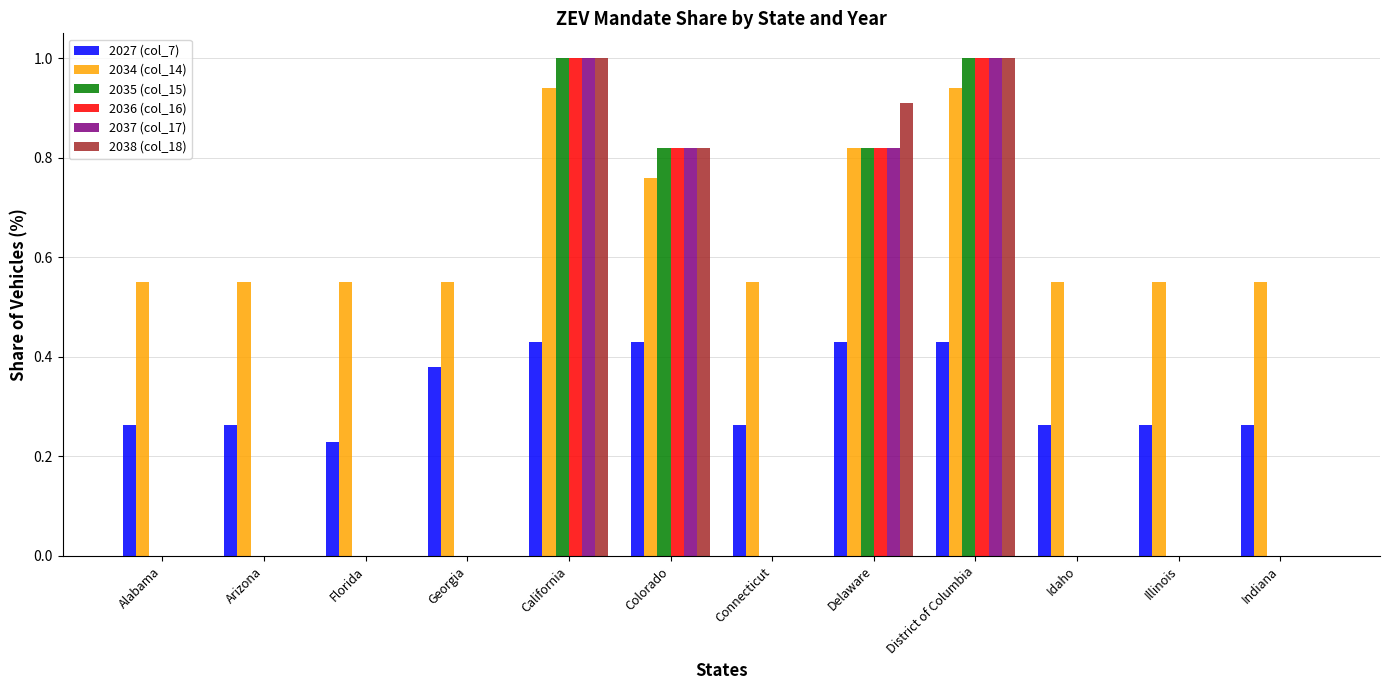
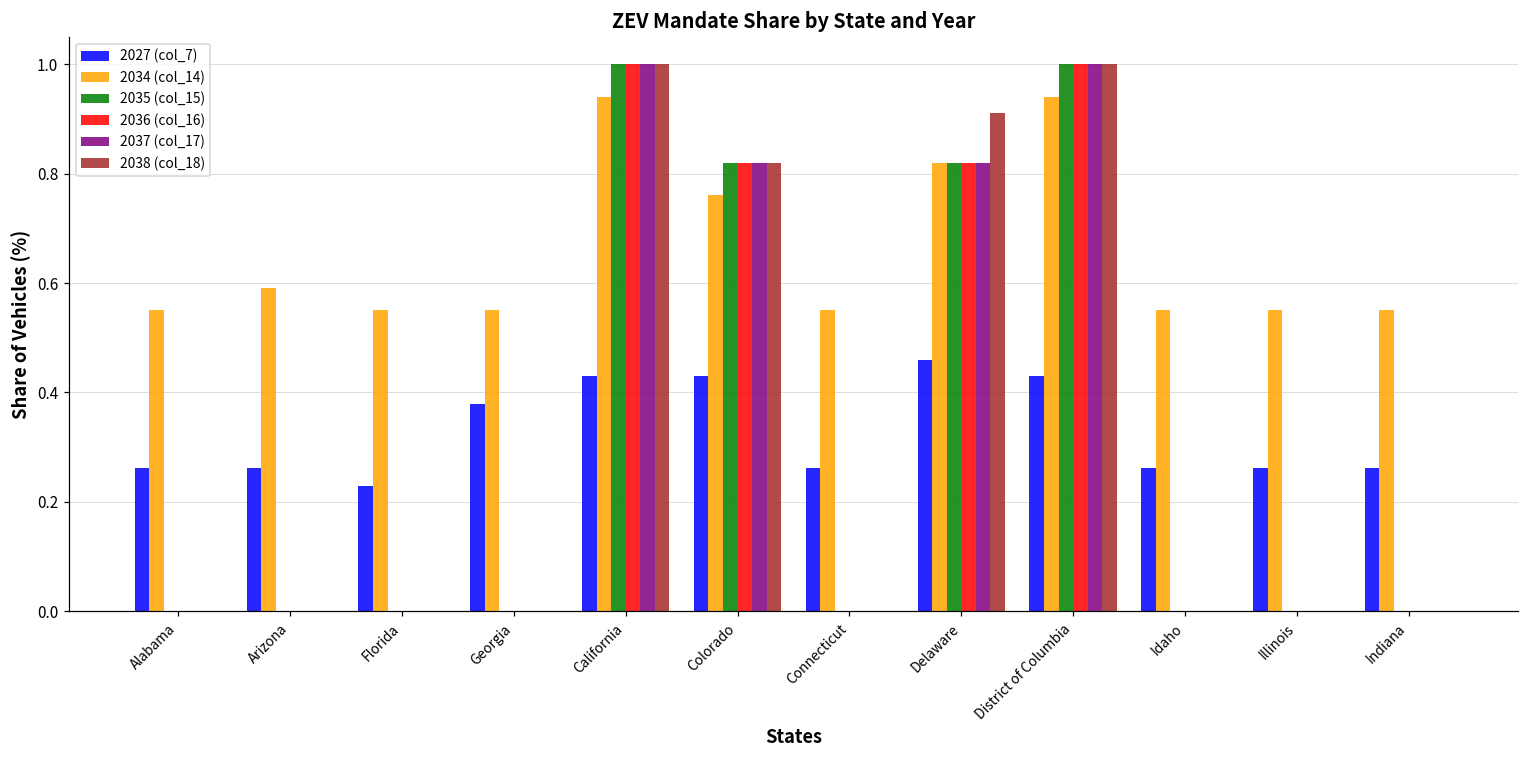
2034 (col_14), Arizona: 0.55 -> 0.59
2027 (col_7), Delaware: 0.43 -> 0.46
